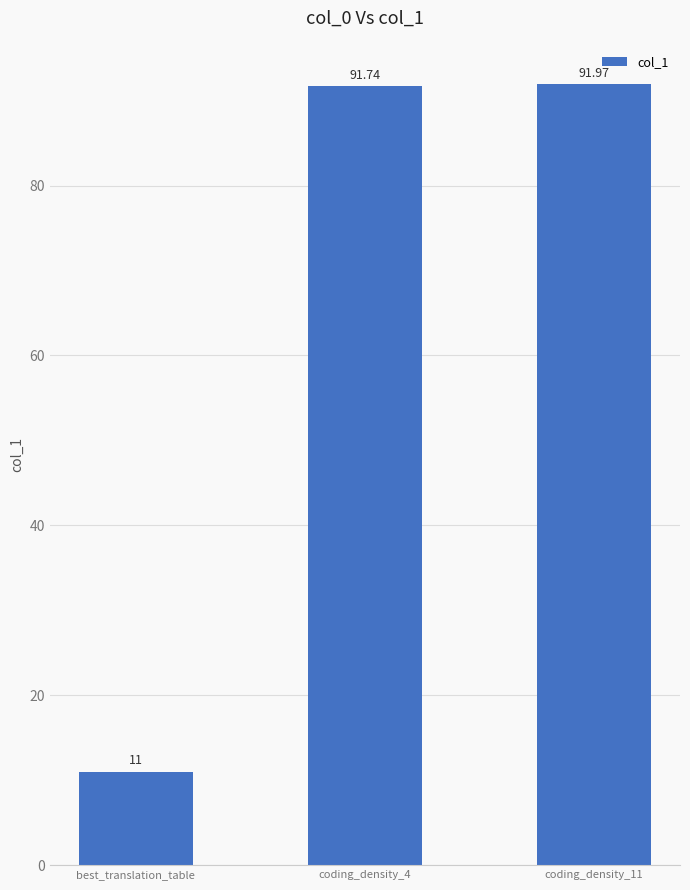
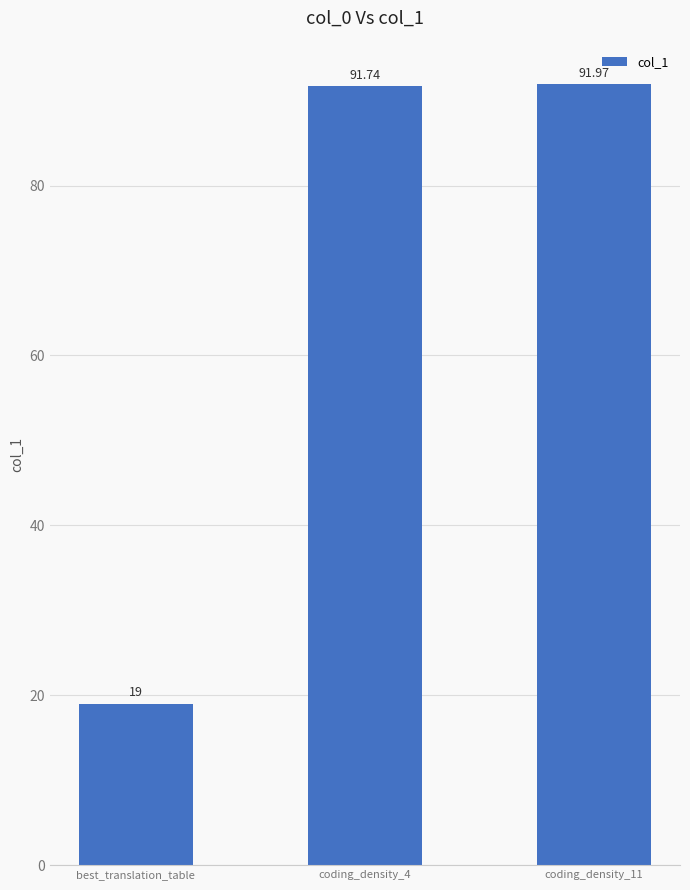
best_translation_table: 11 -> 19
